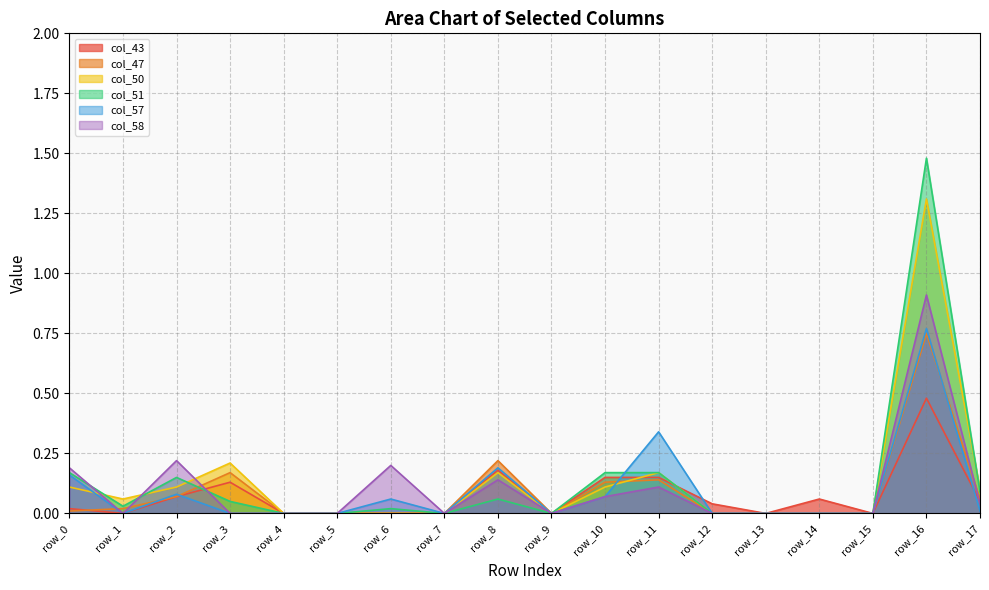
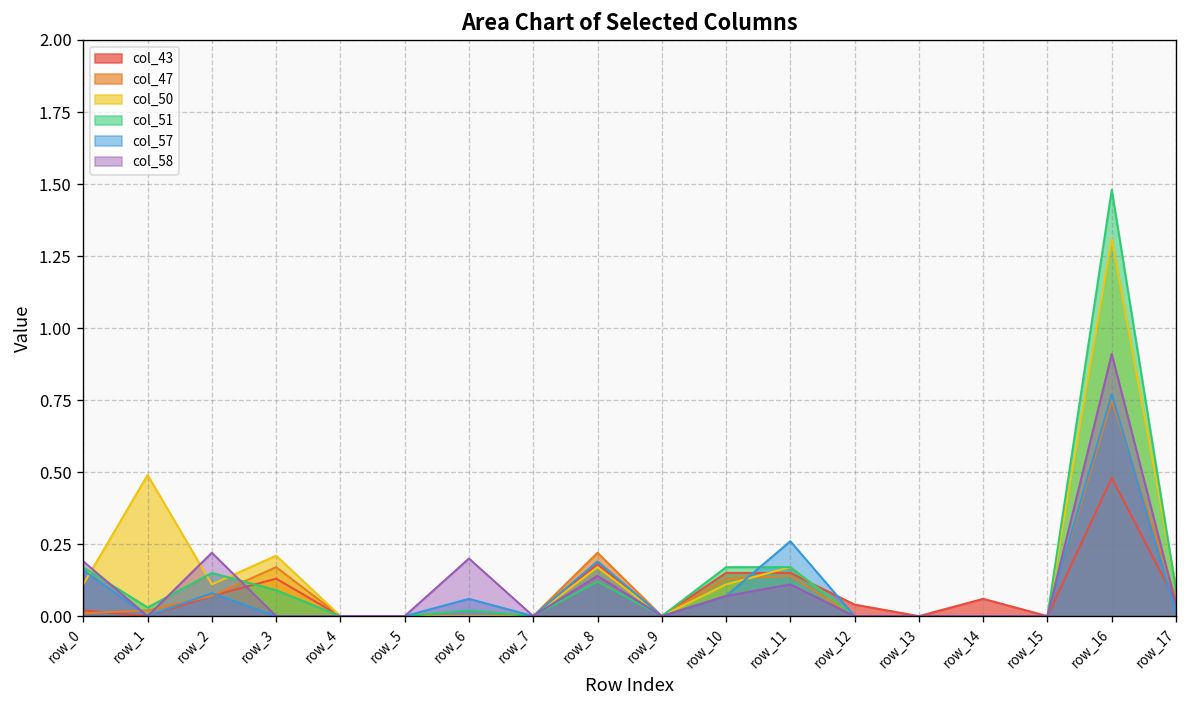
col_50, row_1: 0.06 -> 0.49
col_51, row_3: 0.05 -> 0.09
col_51, row_8: 0.06 -> 0.12
col_57, row_11: 0.34 -> 0.26
